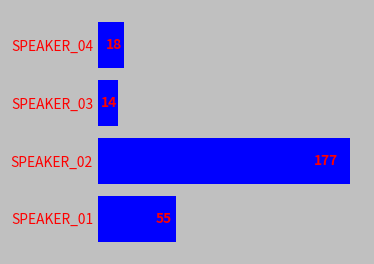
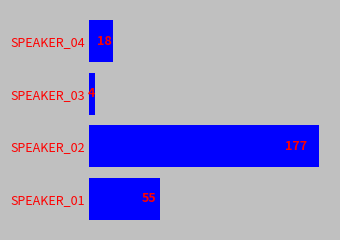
SPEAKER_03: 14 -> 4
